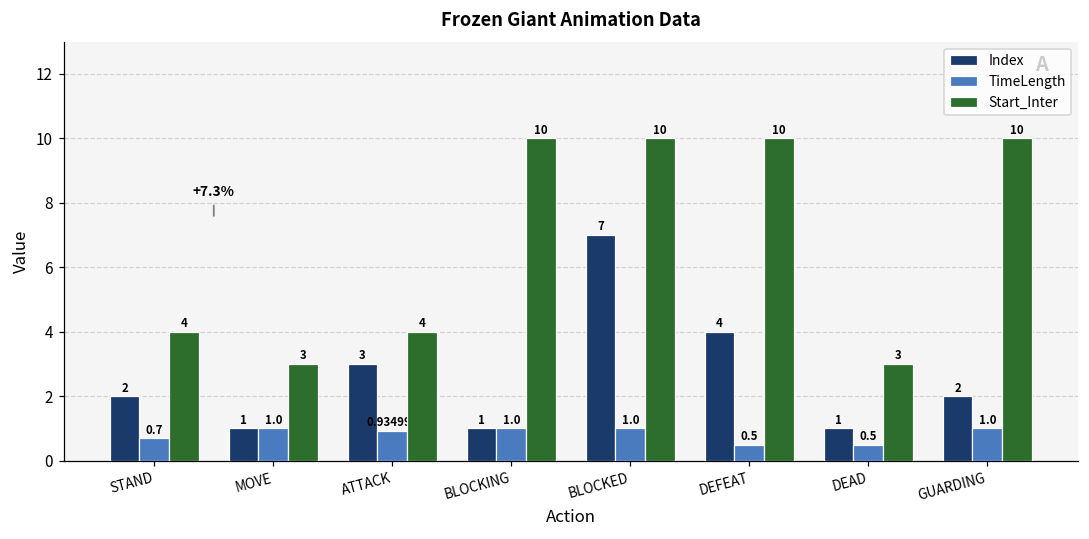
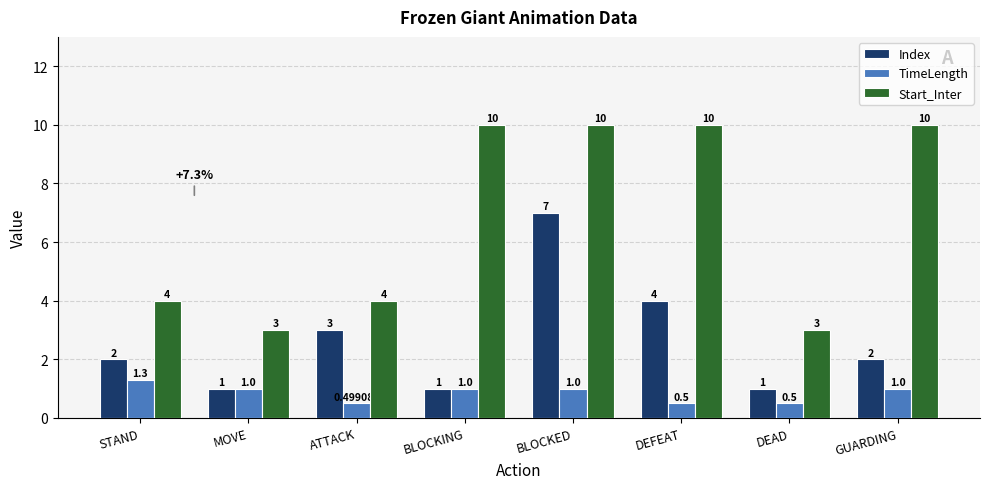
TimeLength, STAND: 0.7 -> 1.3
TimeLength, ATTACK: 0.934998 -> 0.499081
